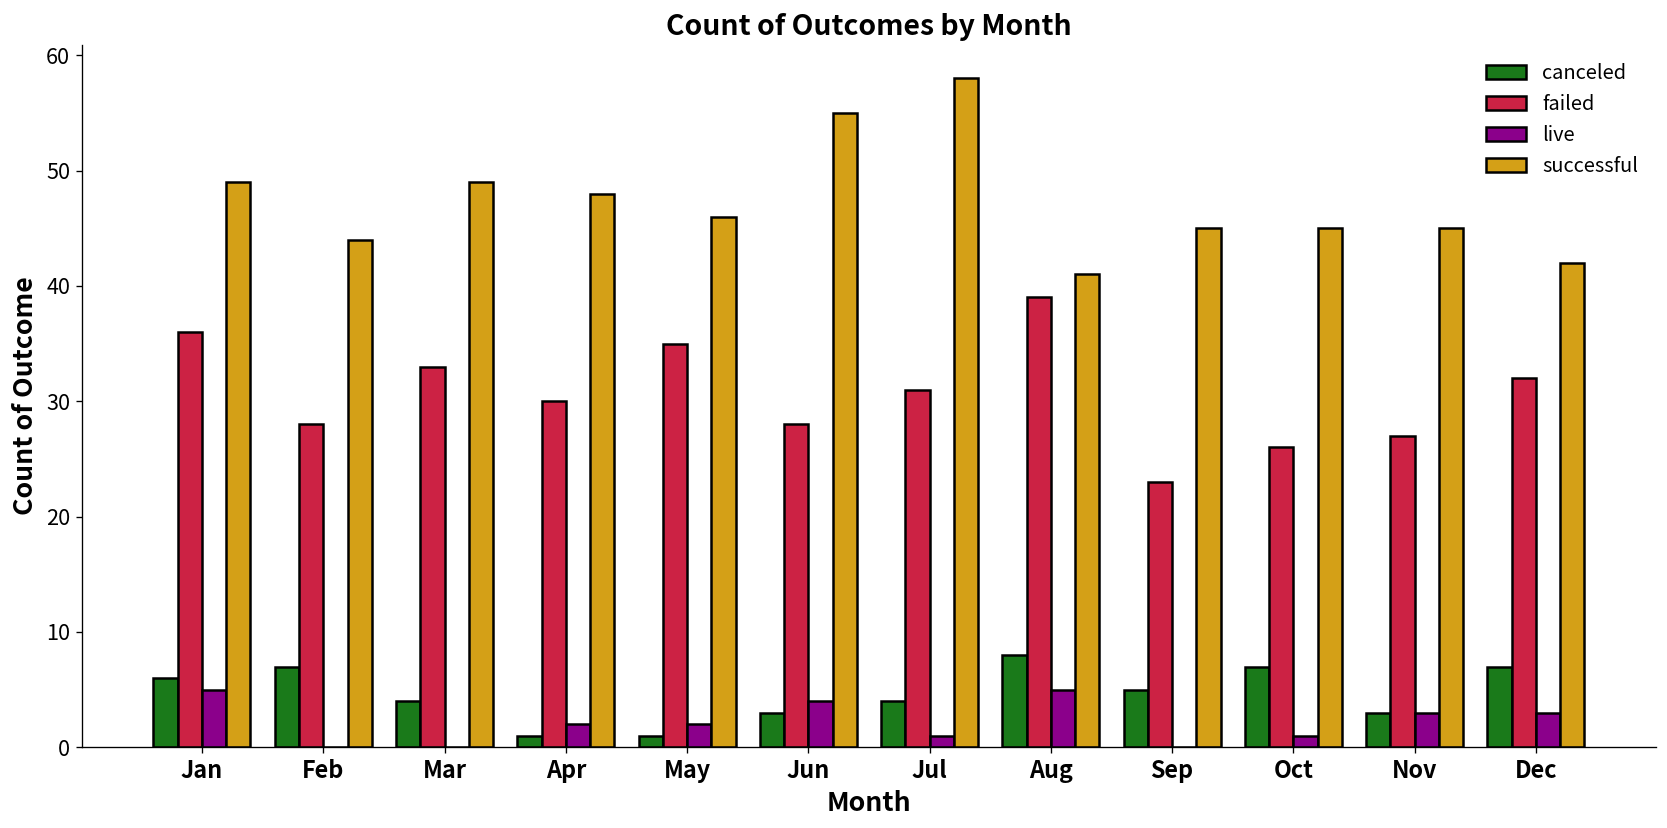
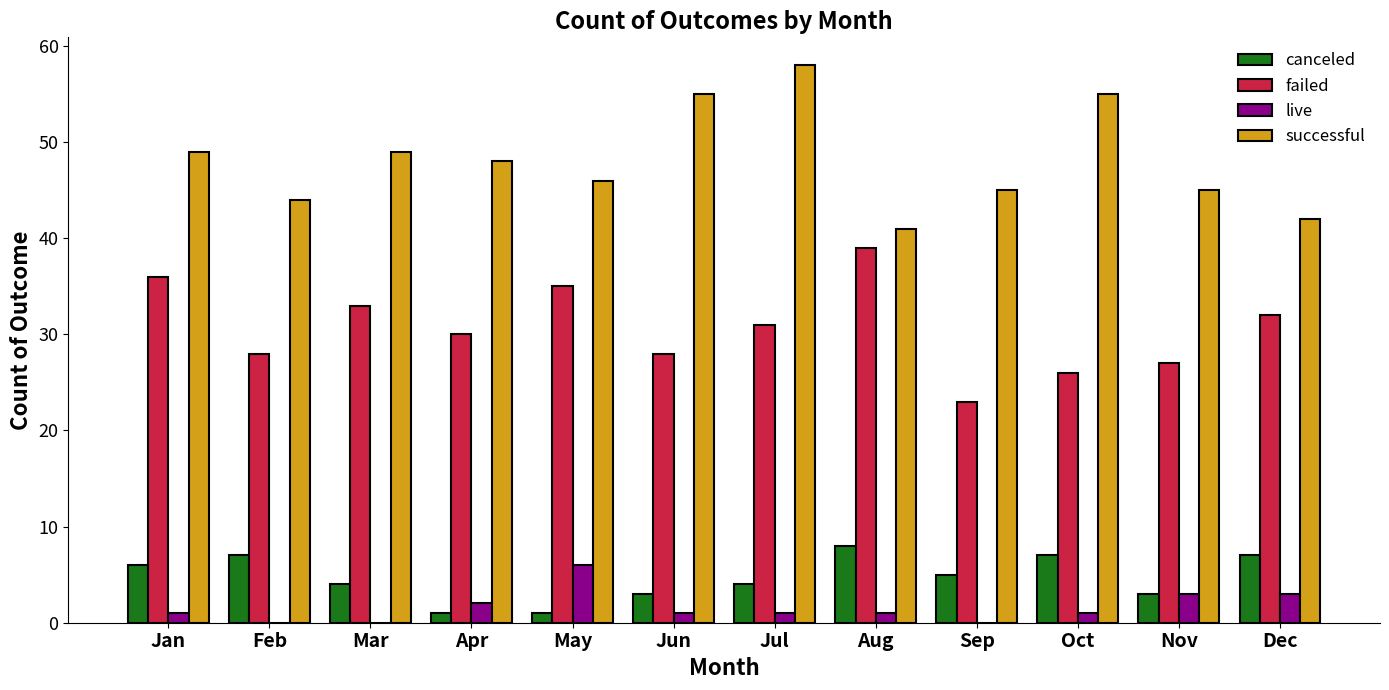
live, Jan: 5 -> 1
live, May: 2 -> 6
live, Jun: 4 -> 1
live, Aug: 5 -> 1
successful, Oct: 45 -> 55
